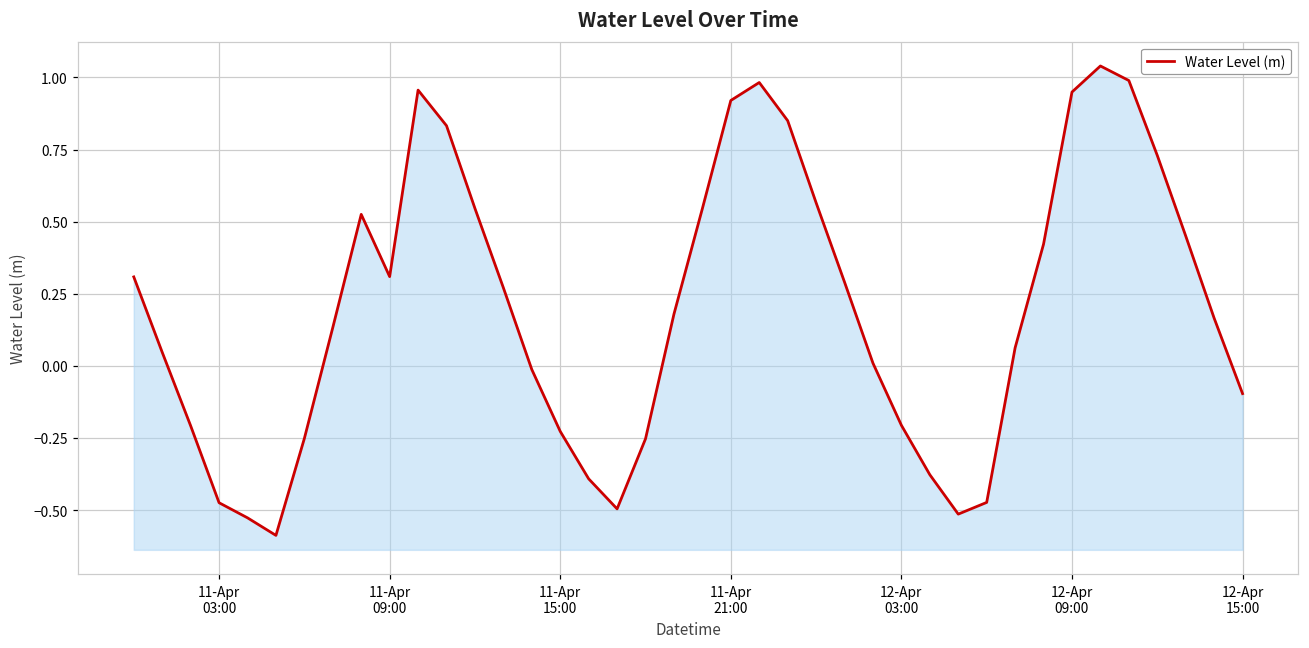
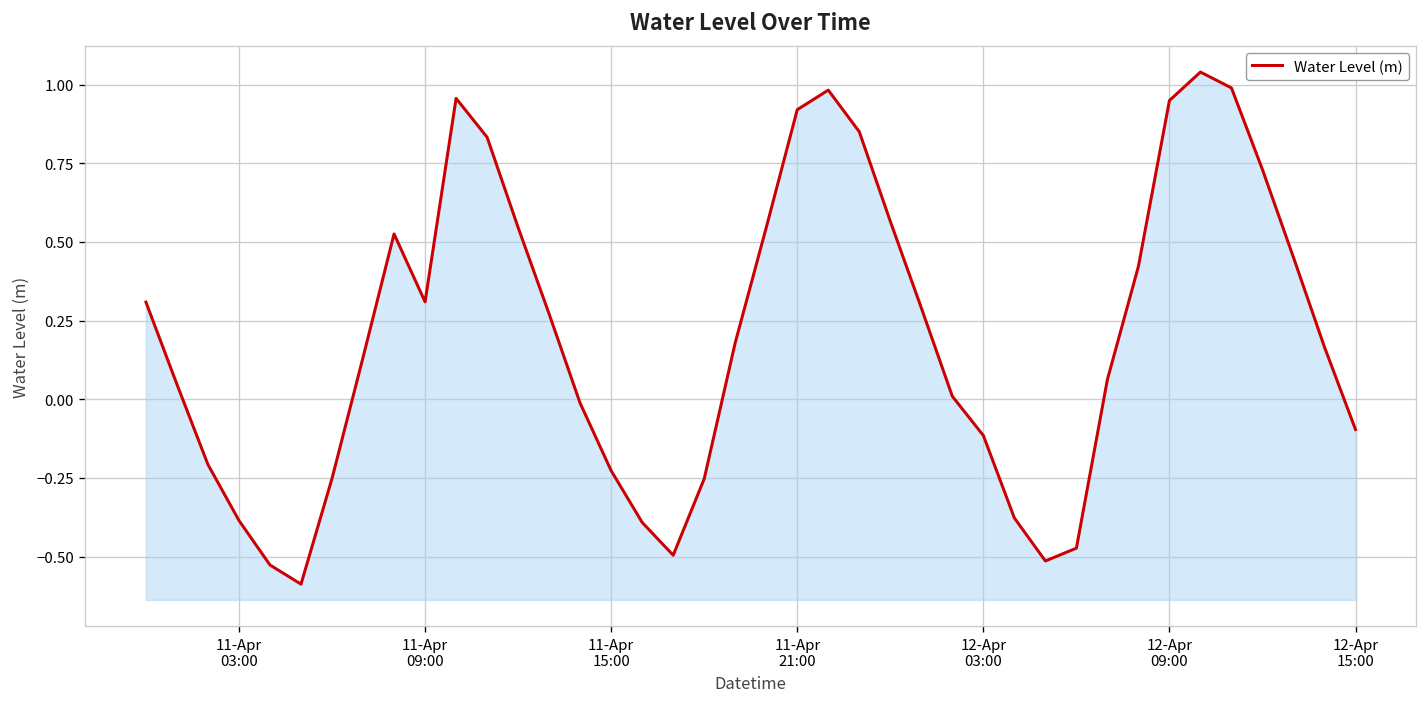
11-Apr 03:00: -0.47 -> -0.39
12-Apr 03:00: -0.21 -> -0.12
